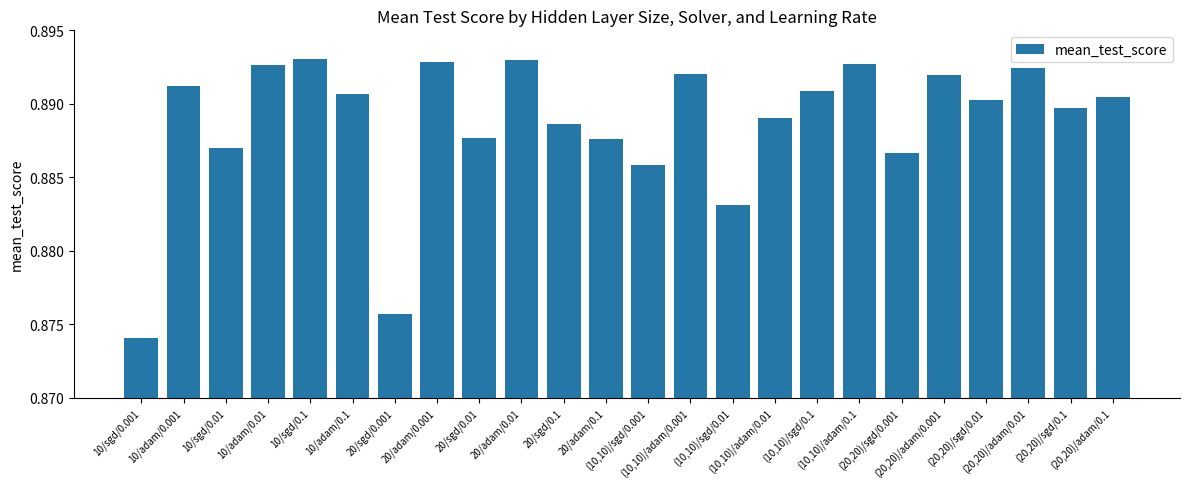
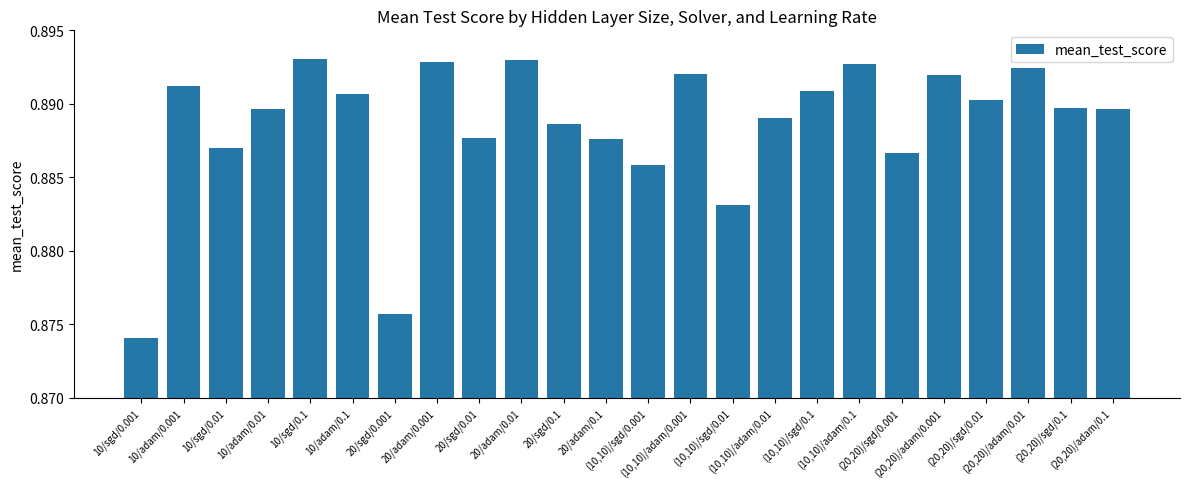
10/adam/0.01: 0.8927 -> 0.8896
(20,20)/adam/0.1: 0.8904 -> 0.8896
